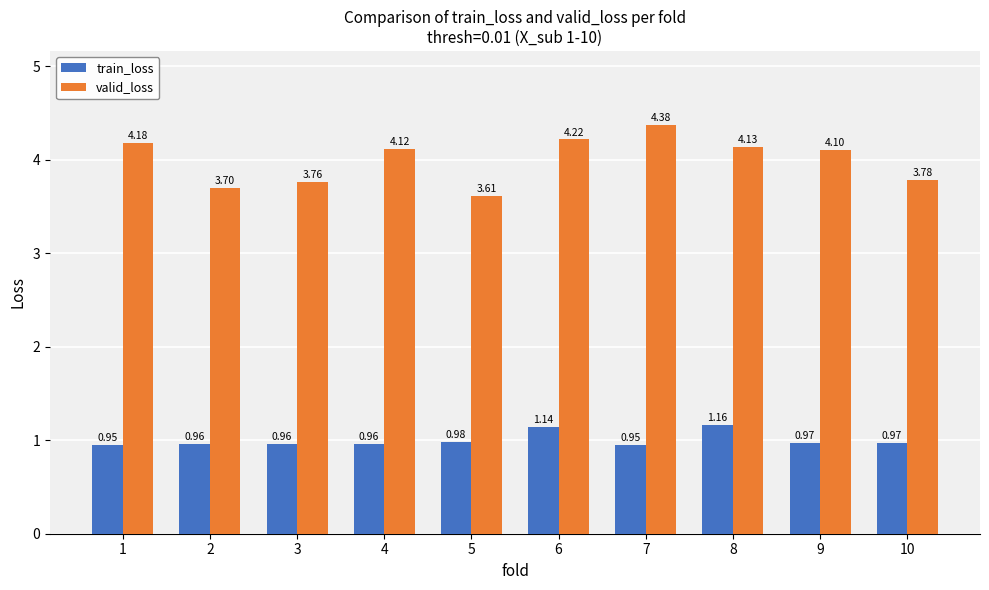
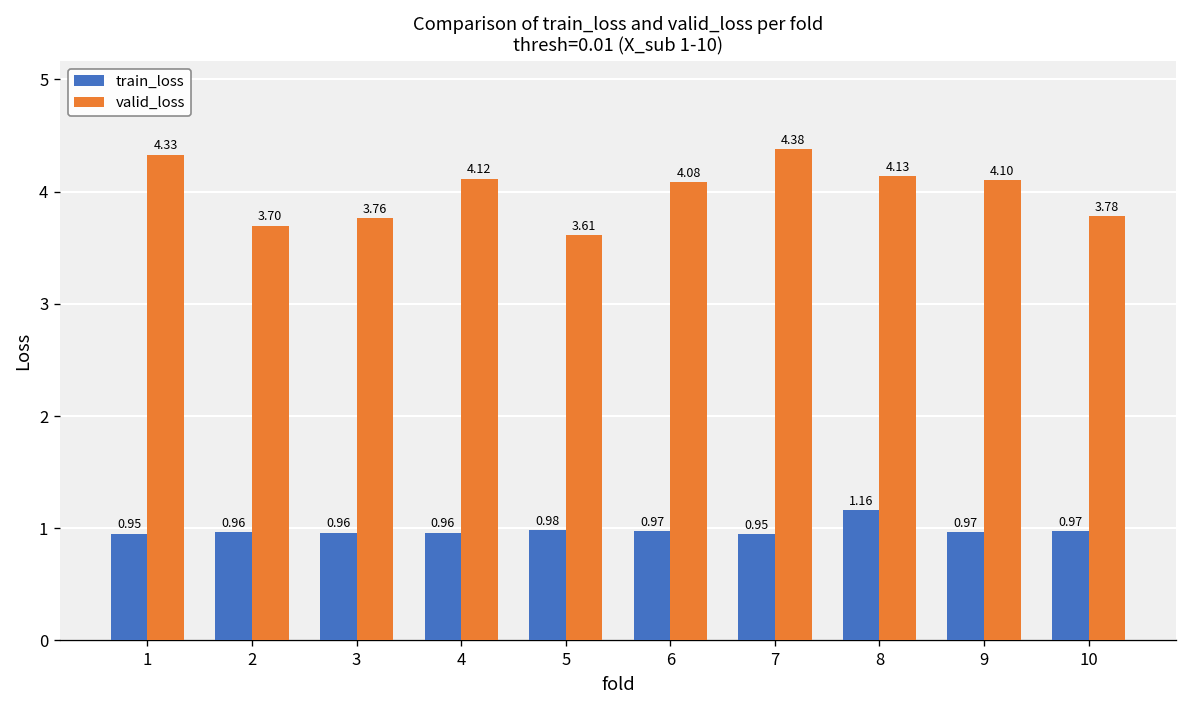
valid_loss, 1: 4.18 -> 4.33
train_loss, 6: 1.14 -> 0.97
valid_loss, 6: 4.22 -> 4.08
